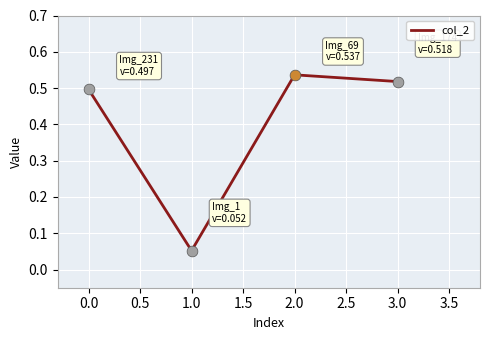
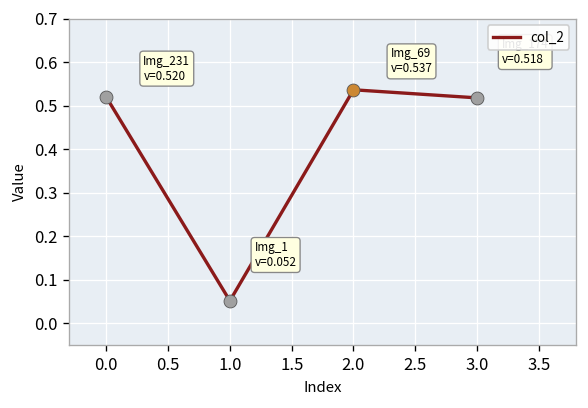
col_2, 0.0: 0.497 -> 0.520
